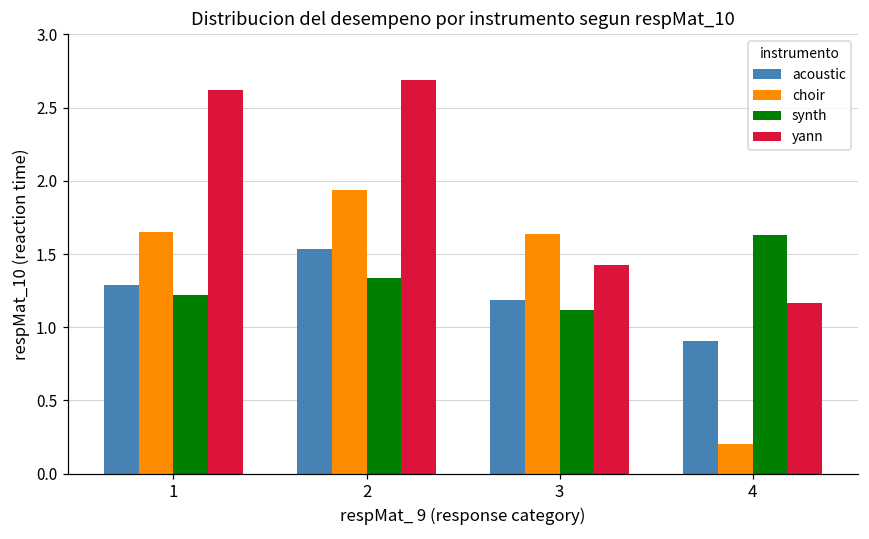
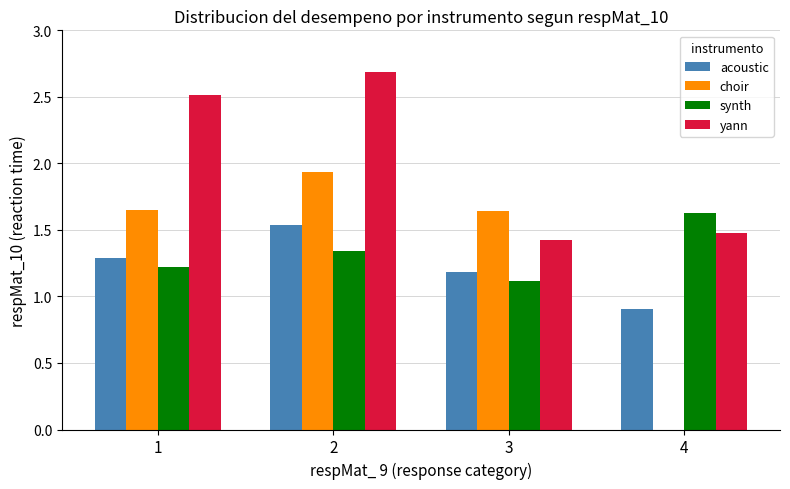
yann, 1: 2.62 -> 2.52
choir, 4: 0.2 -> 0.0
yann, 4: 1.17 -> 1.47
